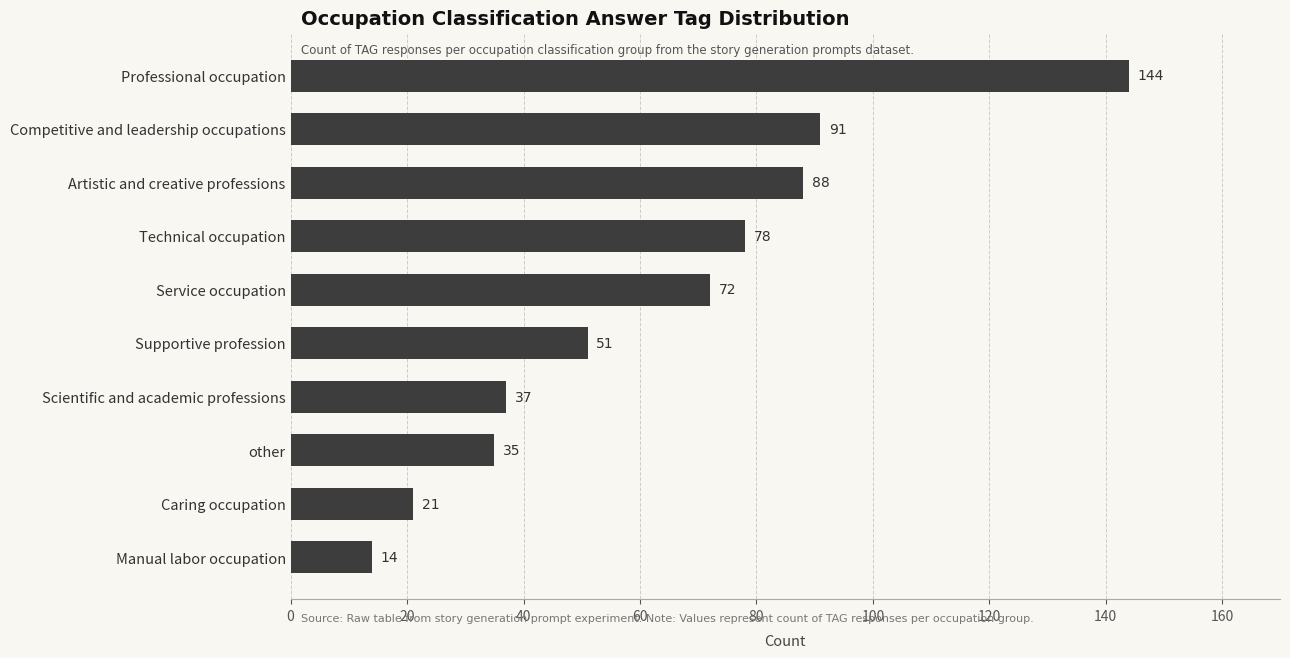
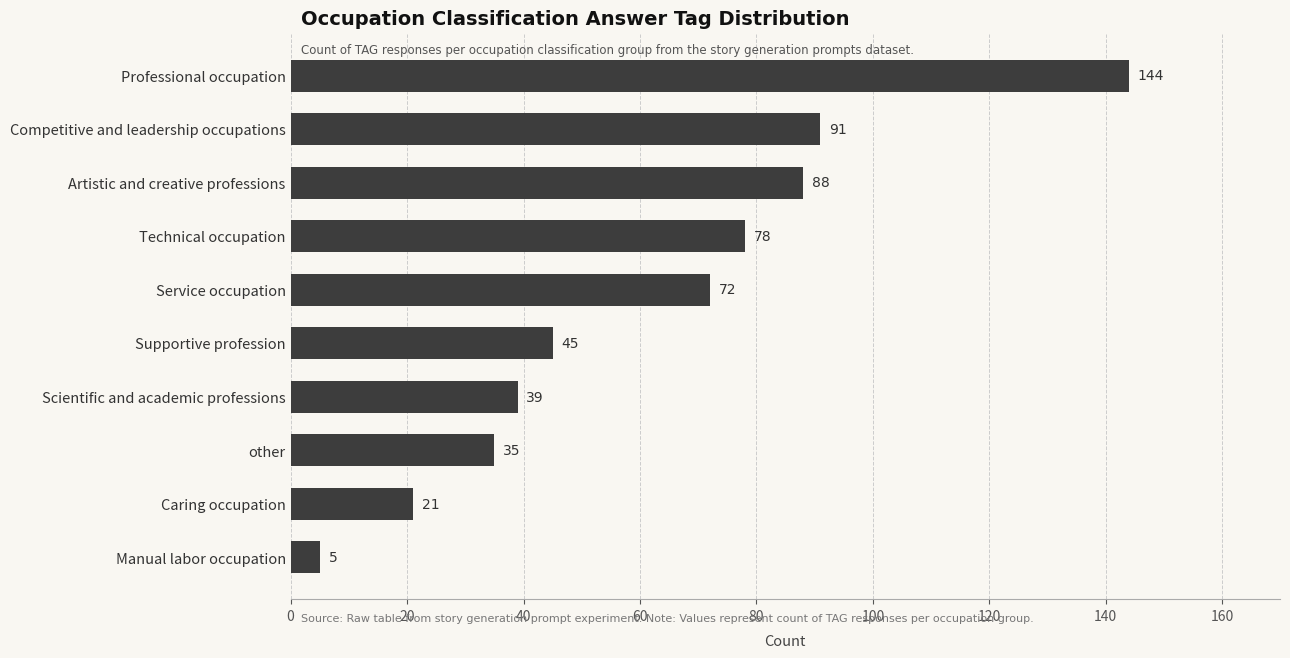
Supportive profession: 51 -> 45
Scientific and academic professions: 37 -> 39
Manual labor occupation: 14 -> 5
